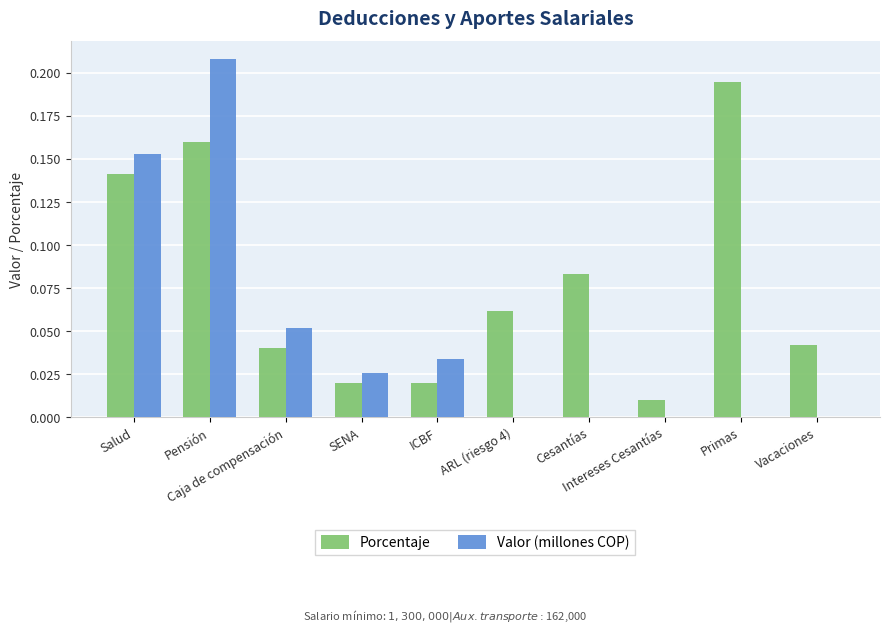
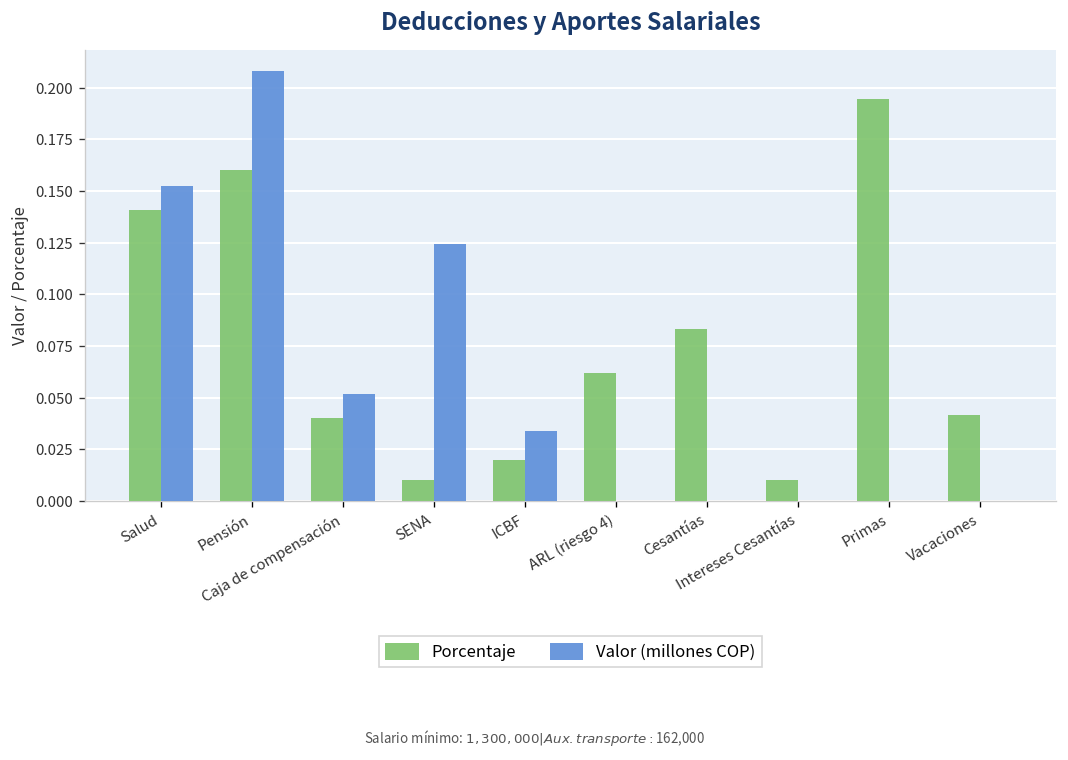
Porcentaje, SENA: 0.02 -> 0.01
Valor (millones COP), SENA: 0.026 -> 0.125
